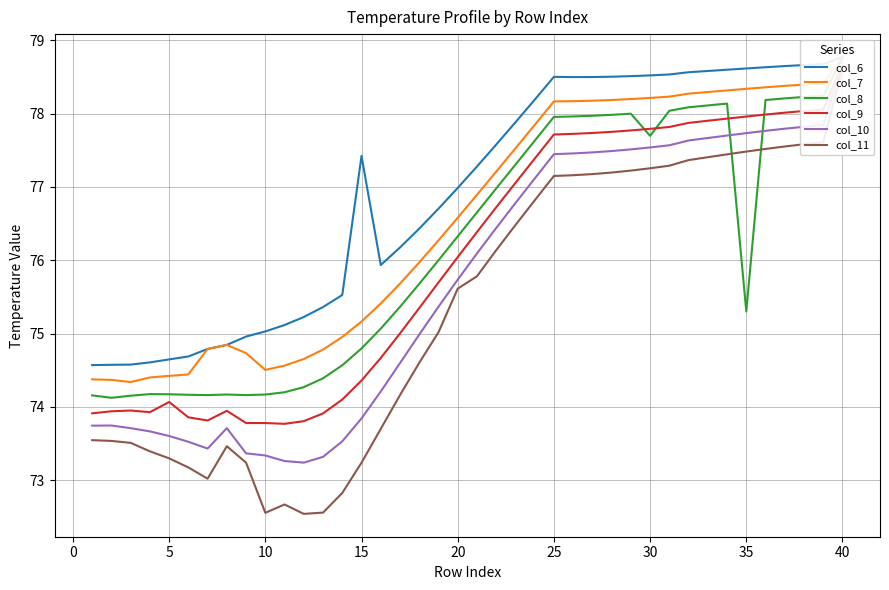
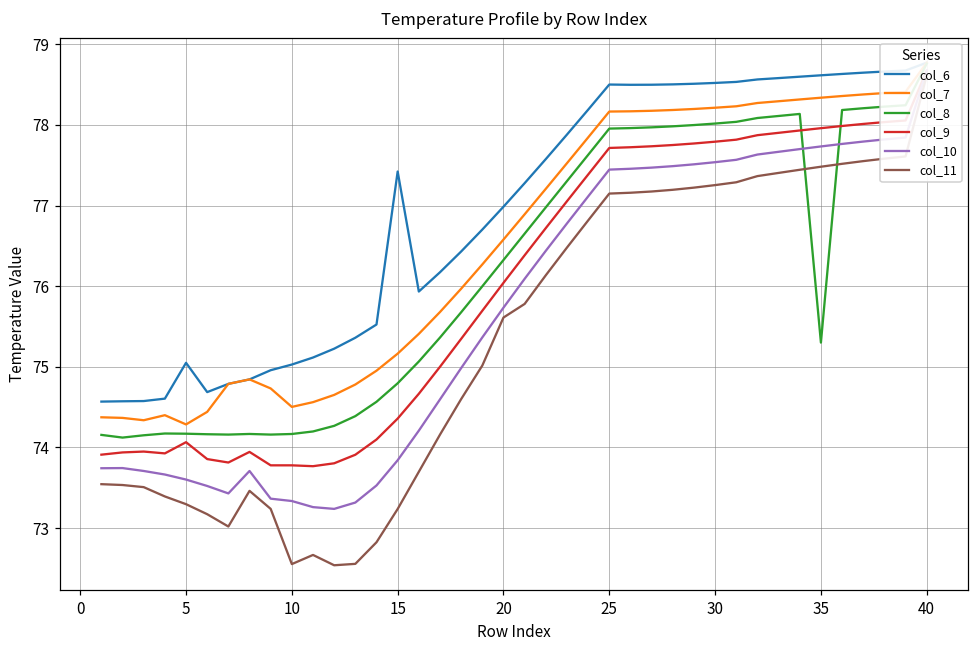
col_6, 5: 74.6 -> 75.1
col_7, 5: 74.4 -> 74.3
col_8, 30: 77.7 -> 78.0
